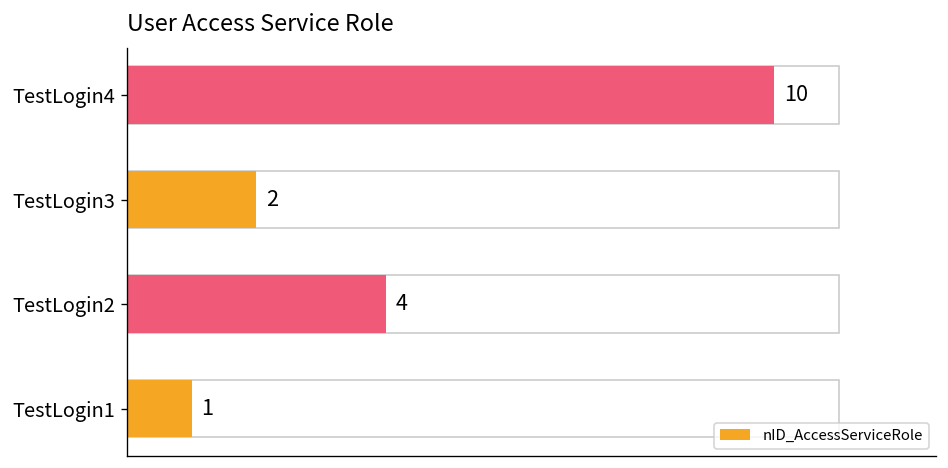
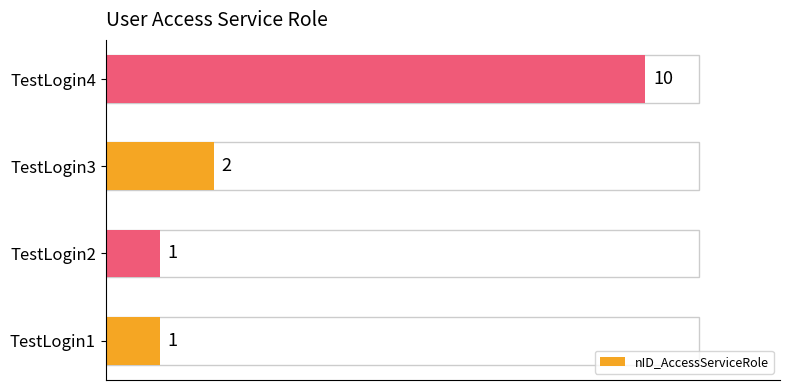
TestLogin2: 4 -> 1
